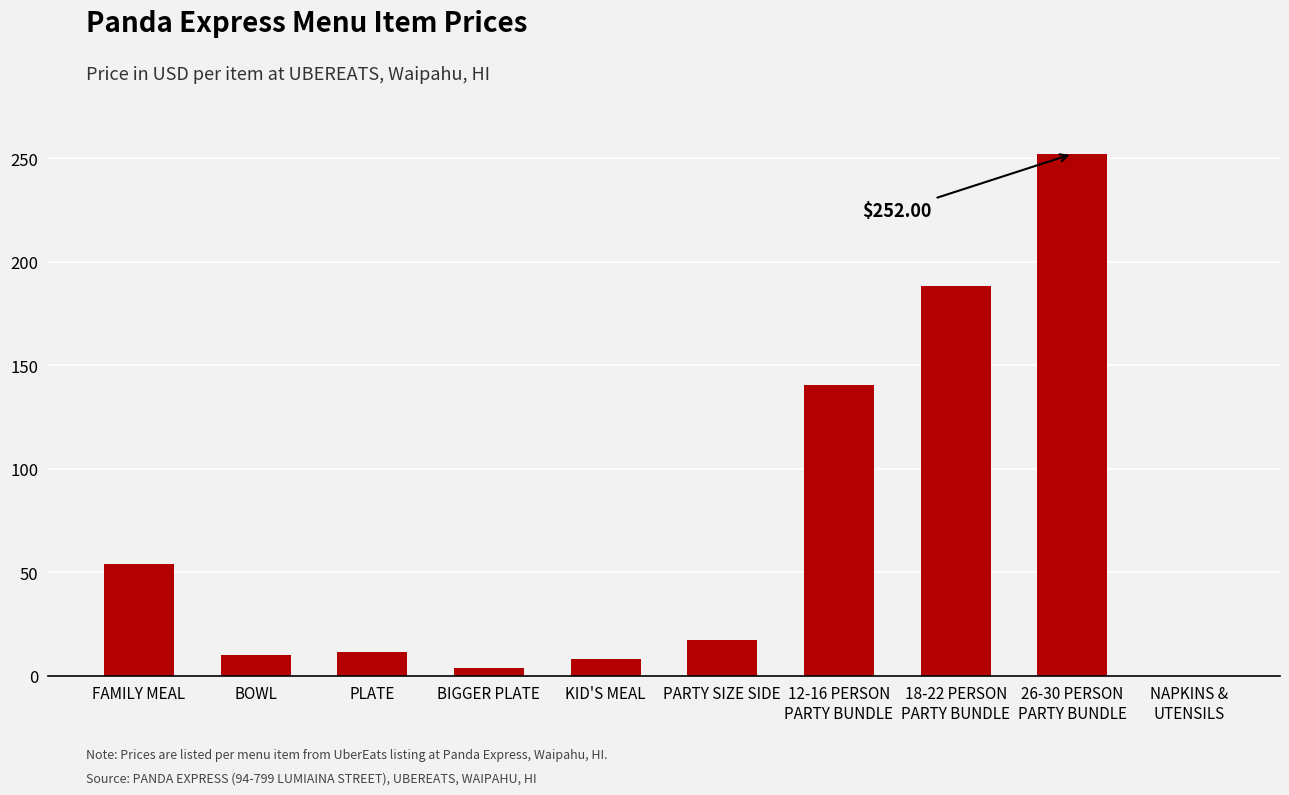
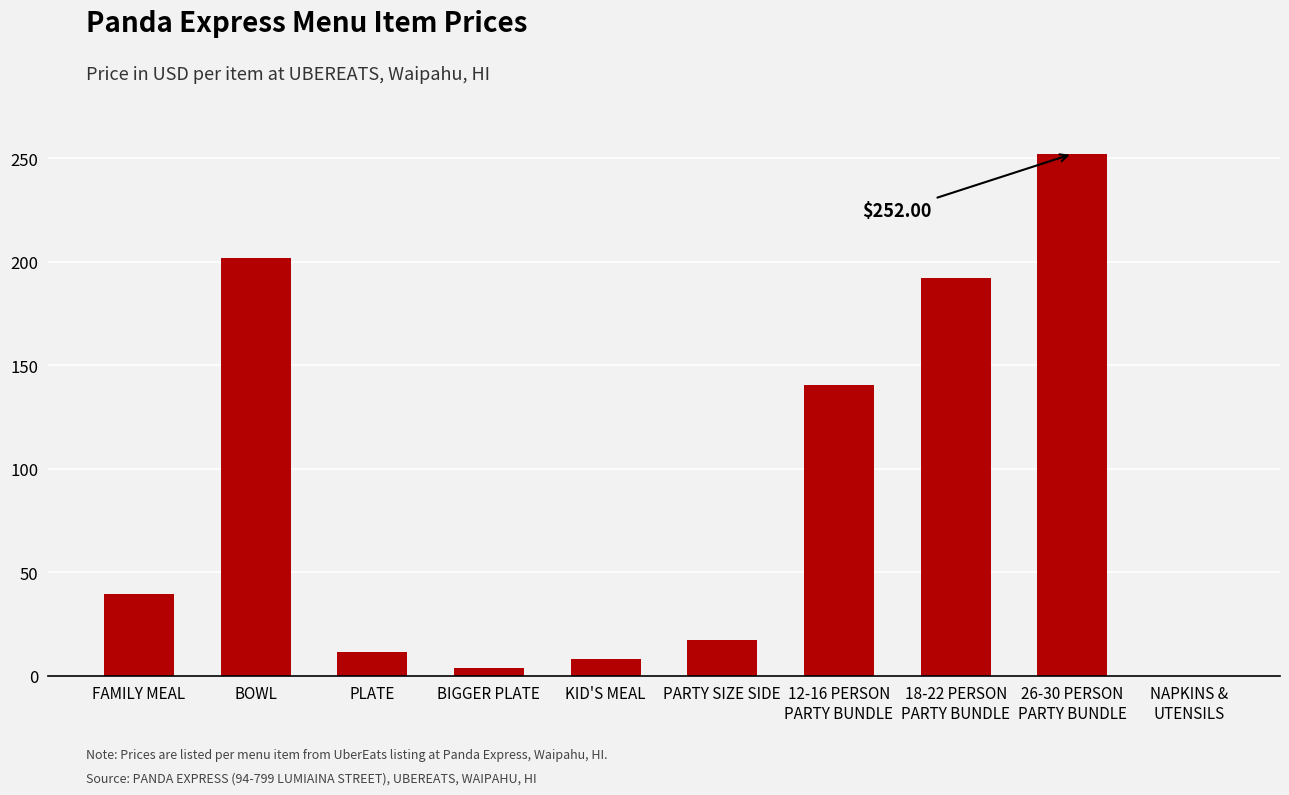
FAMILY MEAL: 54 -> 40
BOWL: 10 -> 202
18-22 PERSON PARTY BUNDLE: 188 -> 192
